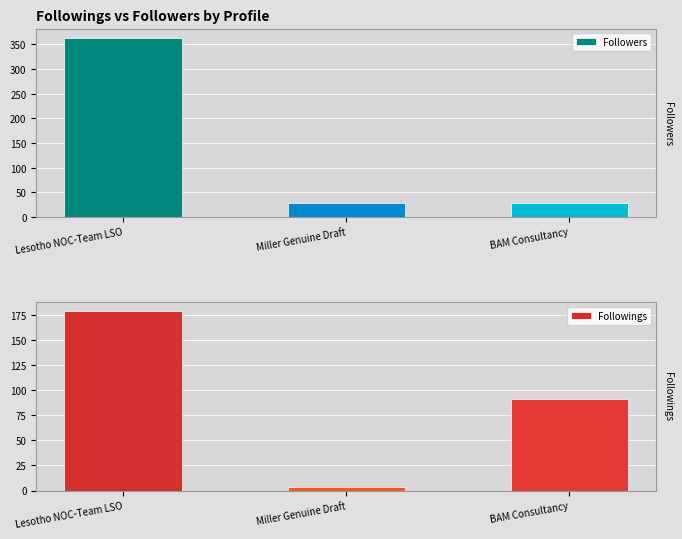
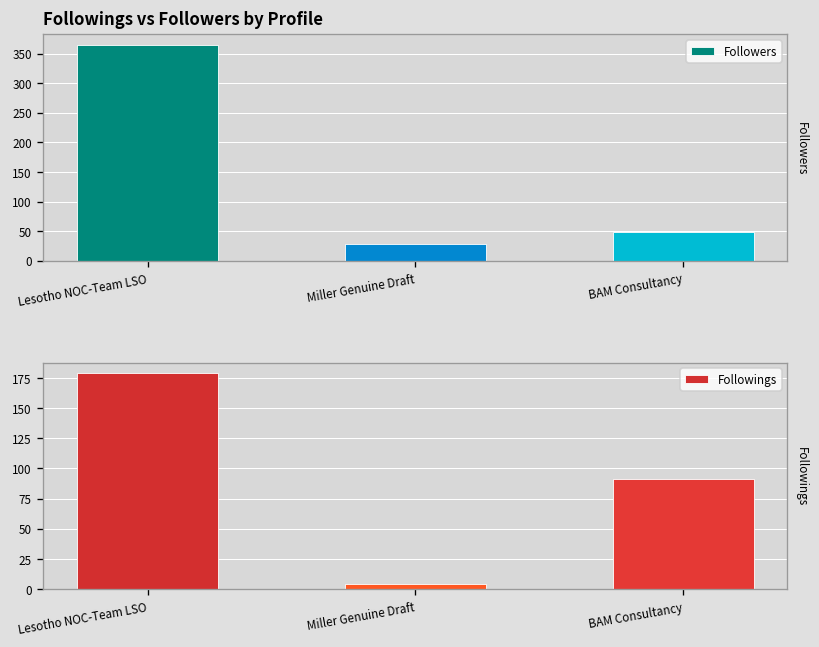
Followings vs Followers by Profile, BAM Consultancy: 30 -> 50
